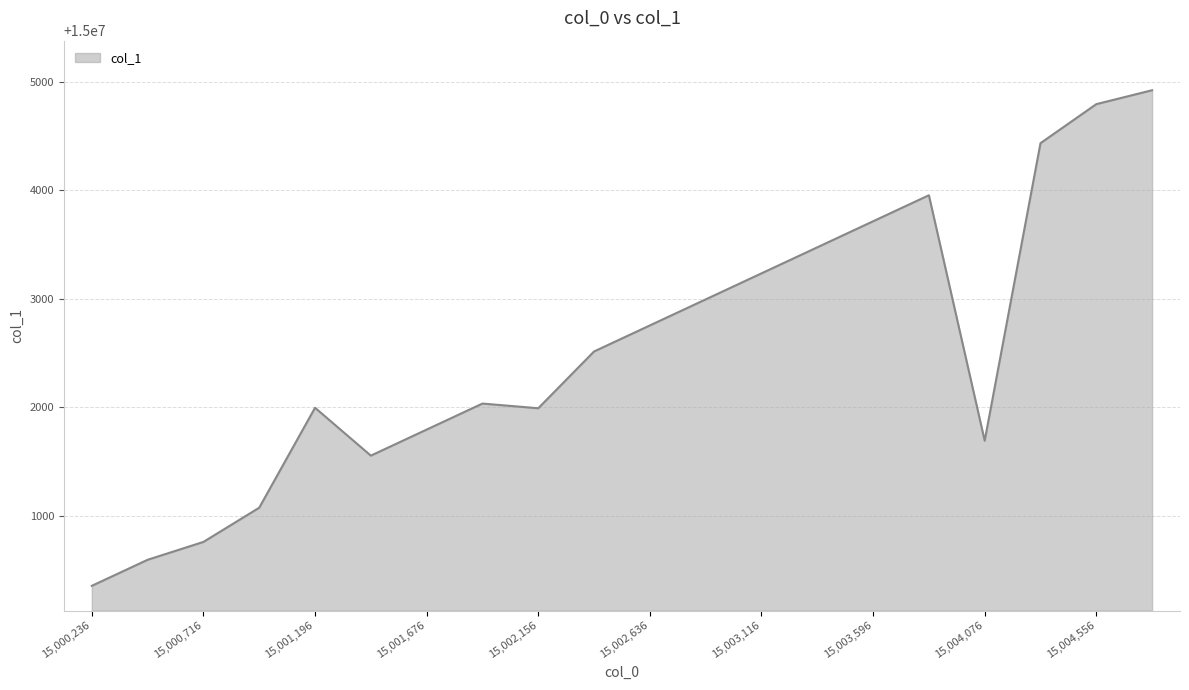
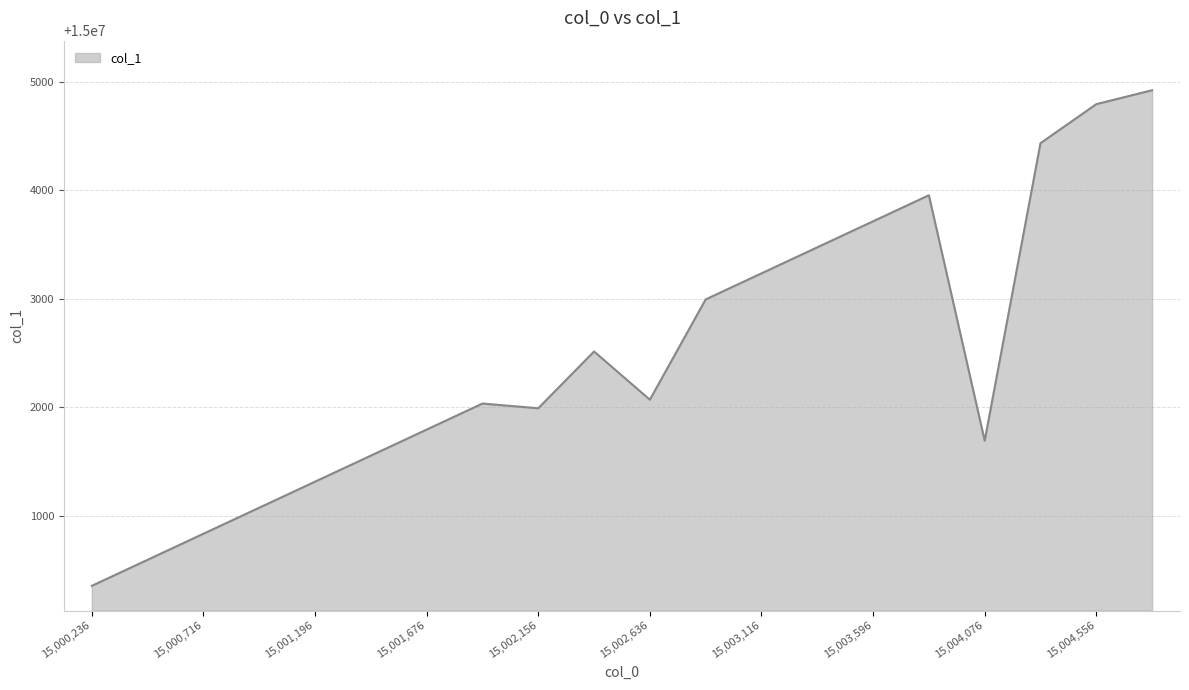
15,000,716: 15000760 -> 15000840
15,001,196: 15002000 -> 15001320
15,002,636: 15002760 -> 15002070
